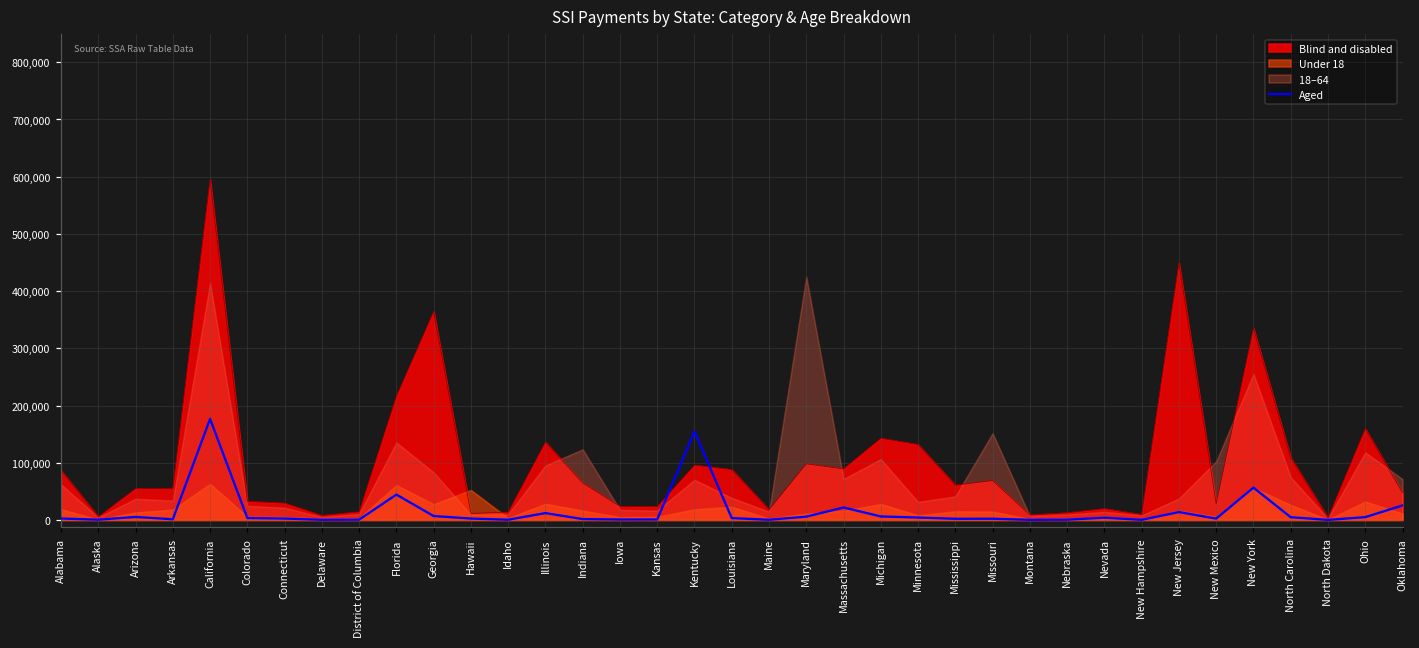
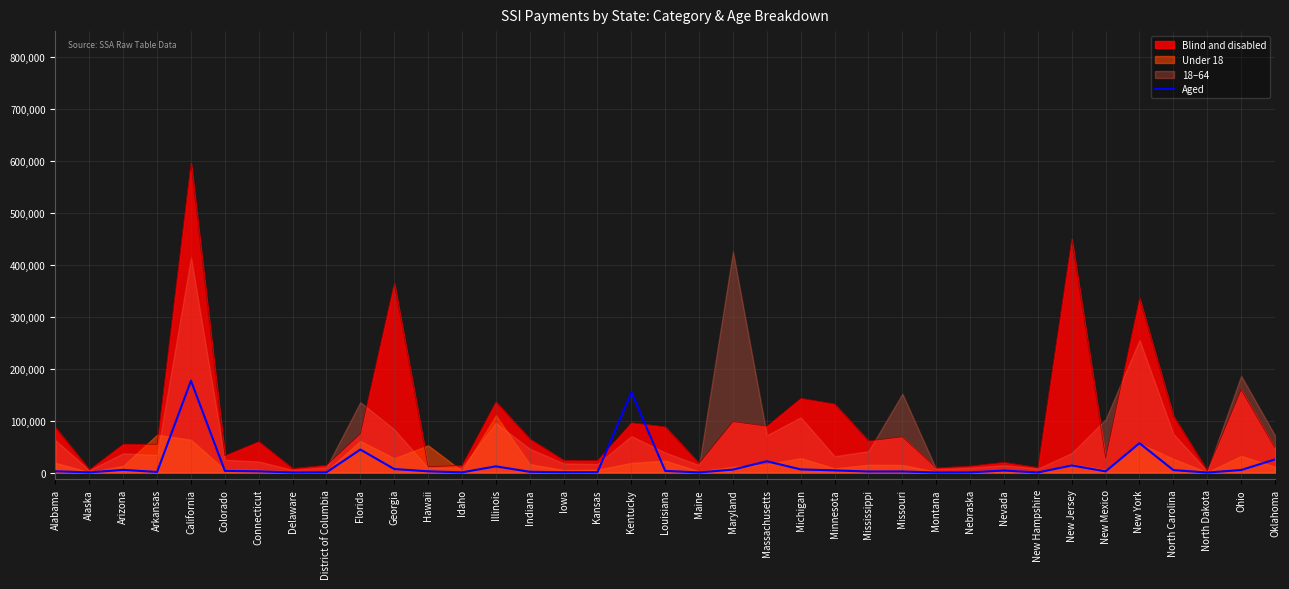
Under 18, Arkansas: 20,000 -> 70,000
Blind and disabled, Connecticut: 30,000 -> 60,000
Blind and disabled, Florida: 220,000 -> 70,000
Under 18, Illinois: 30,000 -> 110,000
18–64, Indiana: 120,000 -> 50,000
18–64, Ohio: 120,000 -> 190,000
